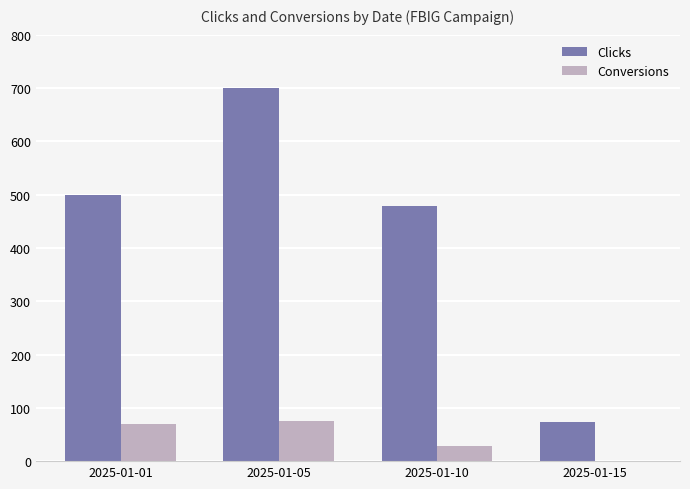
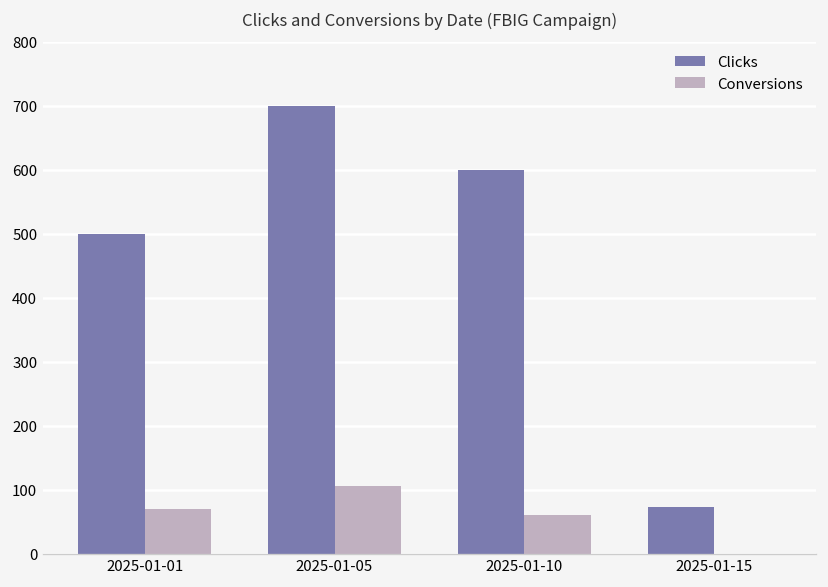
Conversions, 2025-01-05: 80 -> 110
Clicks, 2025-01-10: 480 -> 600
Conversions, 2025-01-10: 30 -> 60
